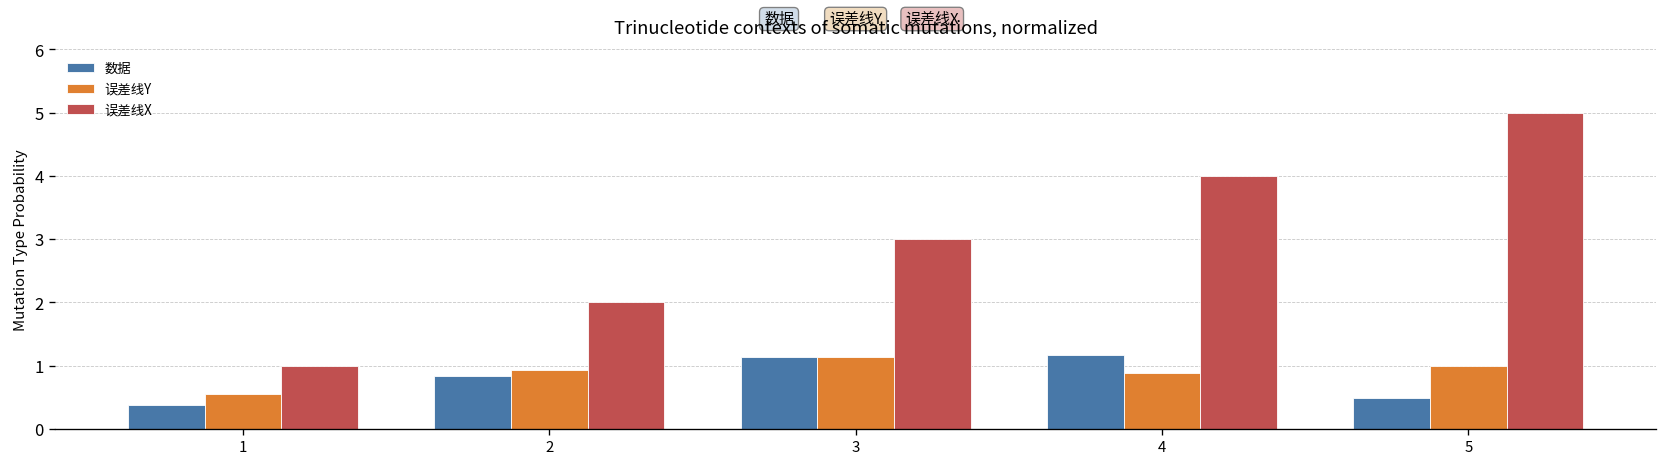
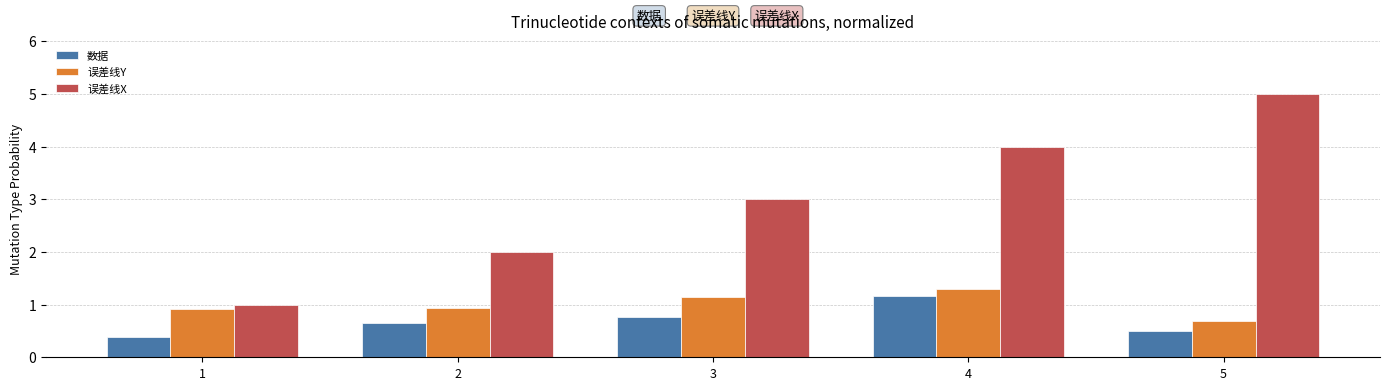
误差线Y, 1: 0.6 -> 0.9
数据, 2: 0.8 -> 0.7
数据, 3: 1.1 -> 0.8
误差线Y, 4: 0.9 -> 1.3
误差线Y, 5: 1.0 -> 0.7
